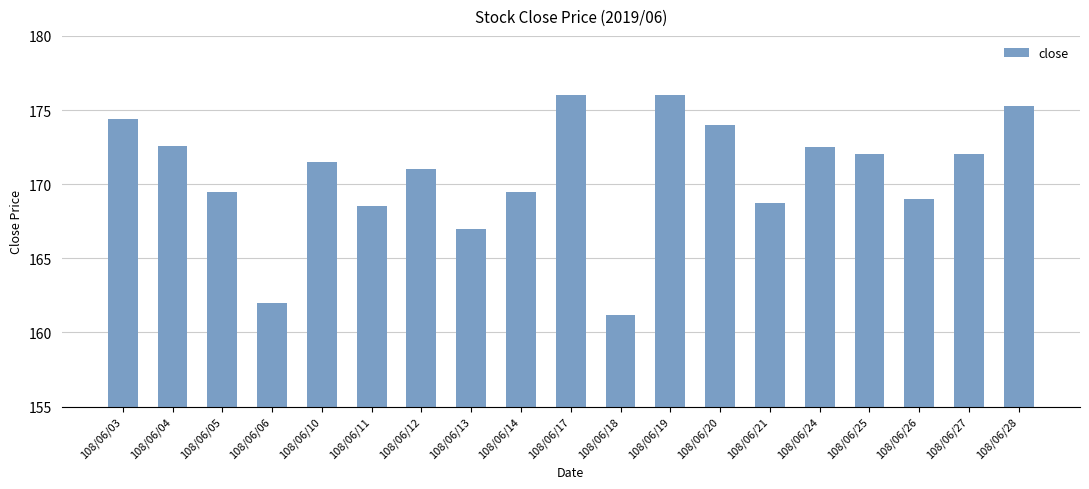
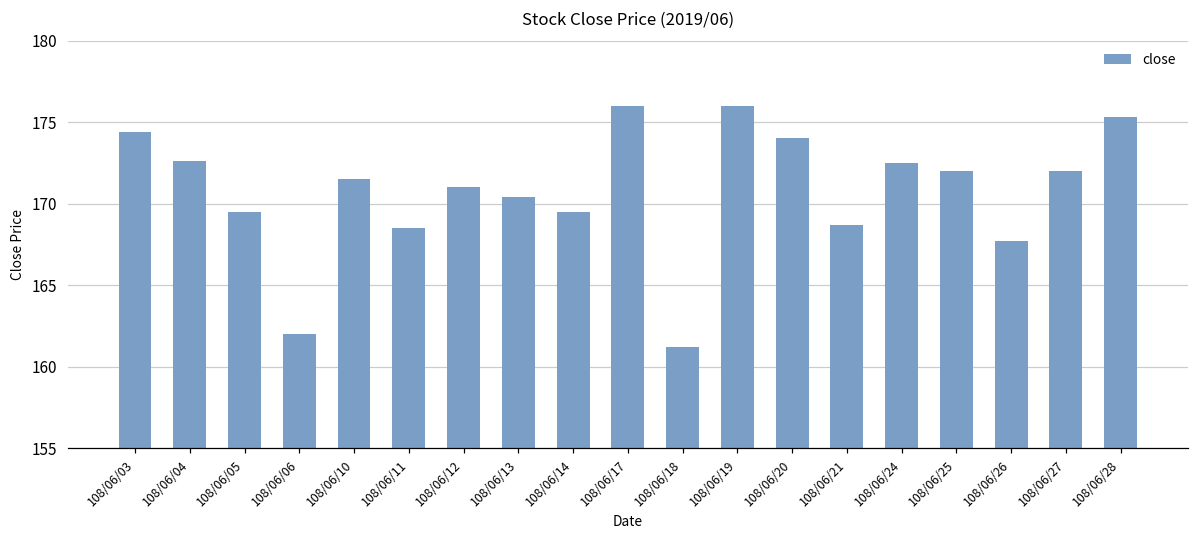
108/06/13: 167.0 -> 170.4
108/06/26: 169.0 -> 167.7
